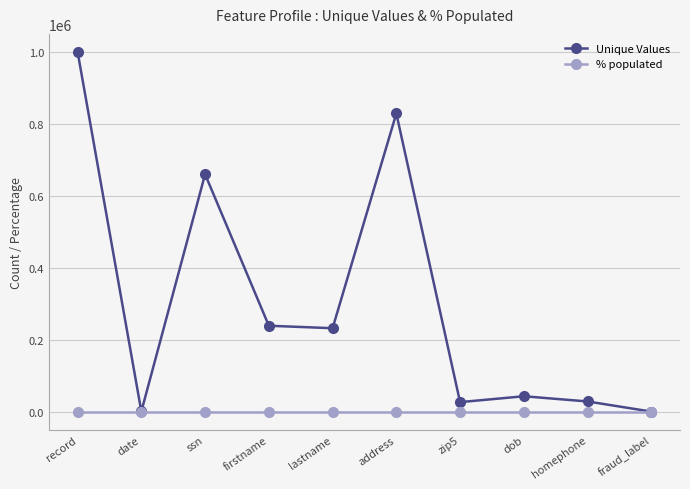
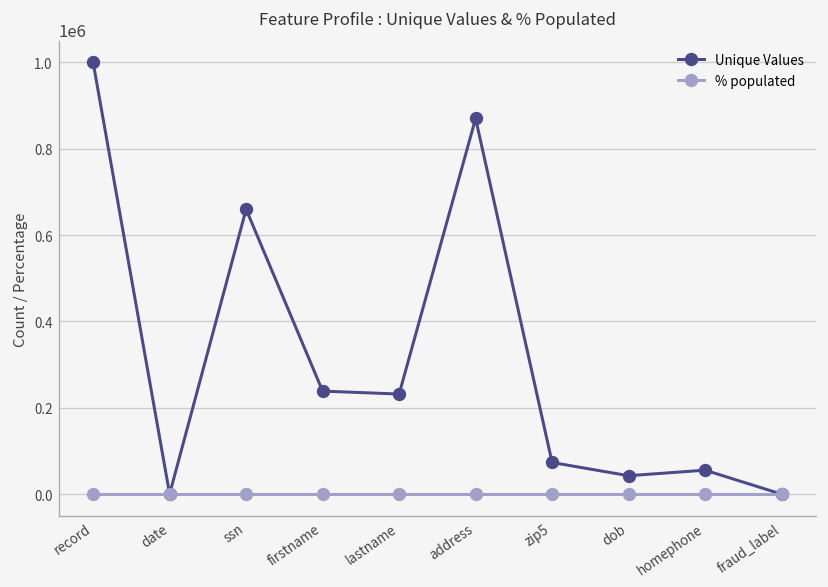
Unique Values, address: 830000 -> 870000
Unique Values, zip5: 30000 -> 70000
Unique Values, homephone: 30000 -> 60000
